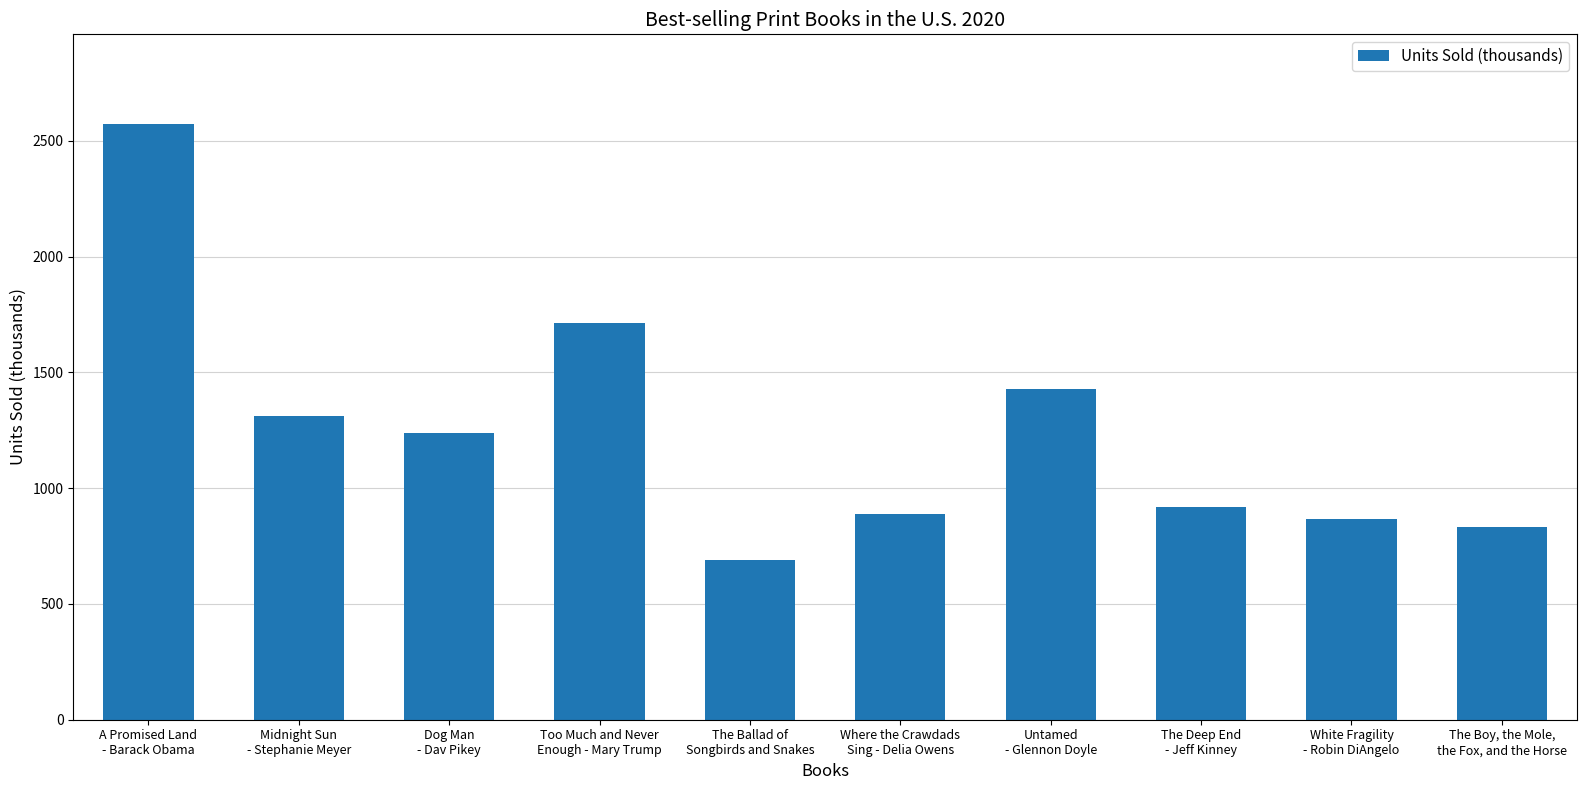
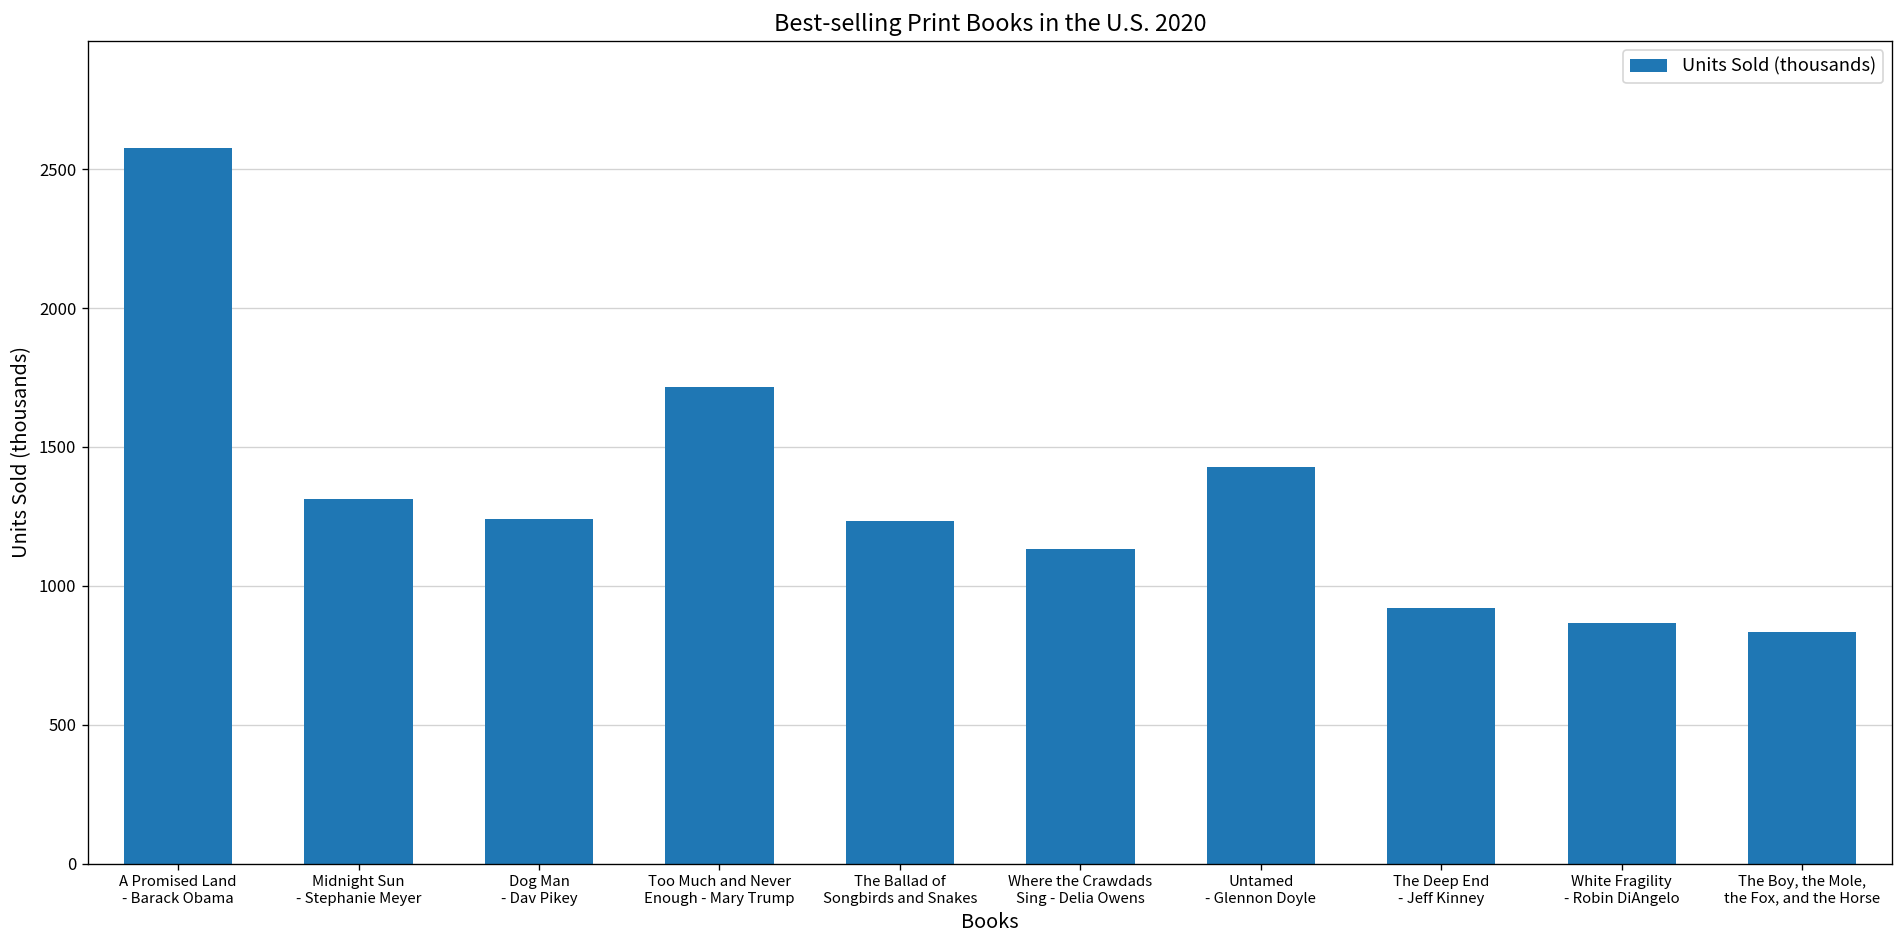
The Ballad of Songbirds and Snakes: 690 -> 1240
Where the Crawdads Sing - Delia Owens: 890 -> 1130
